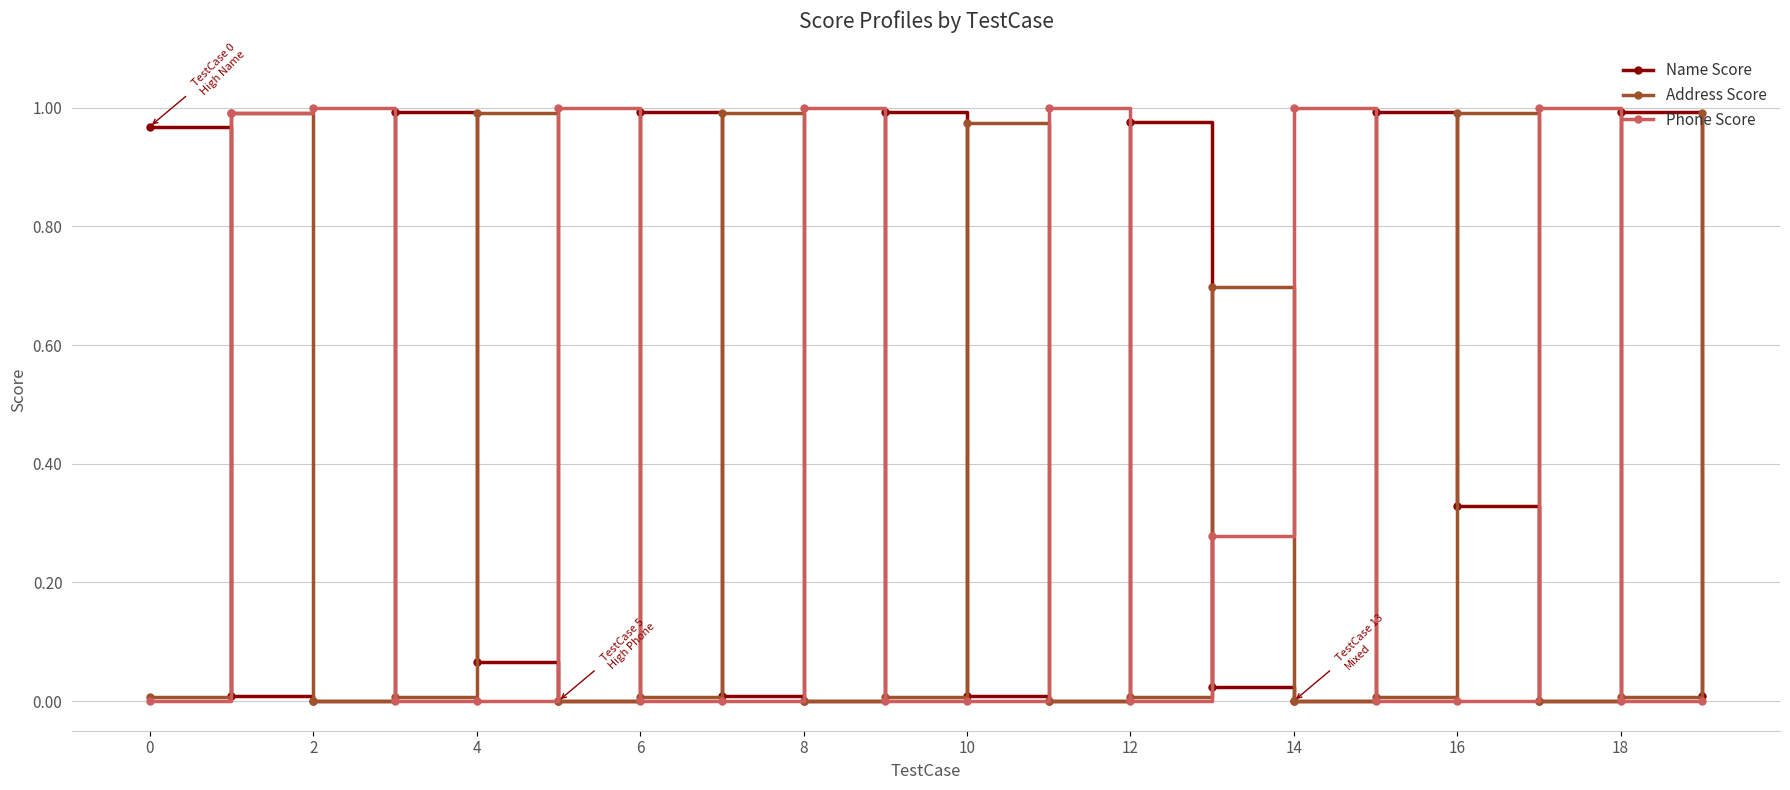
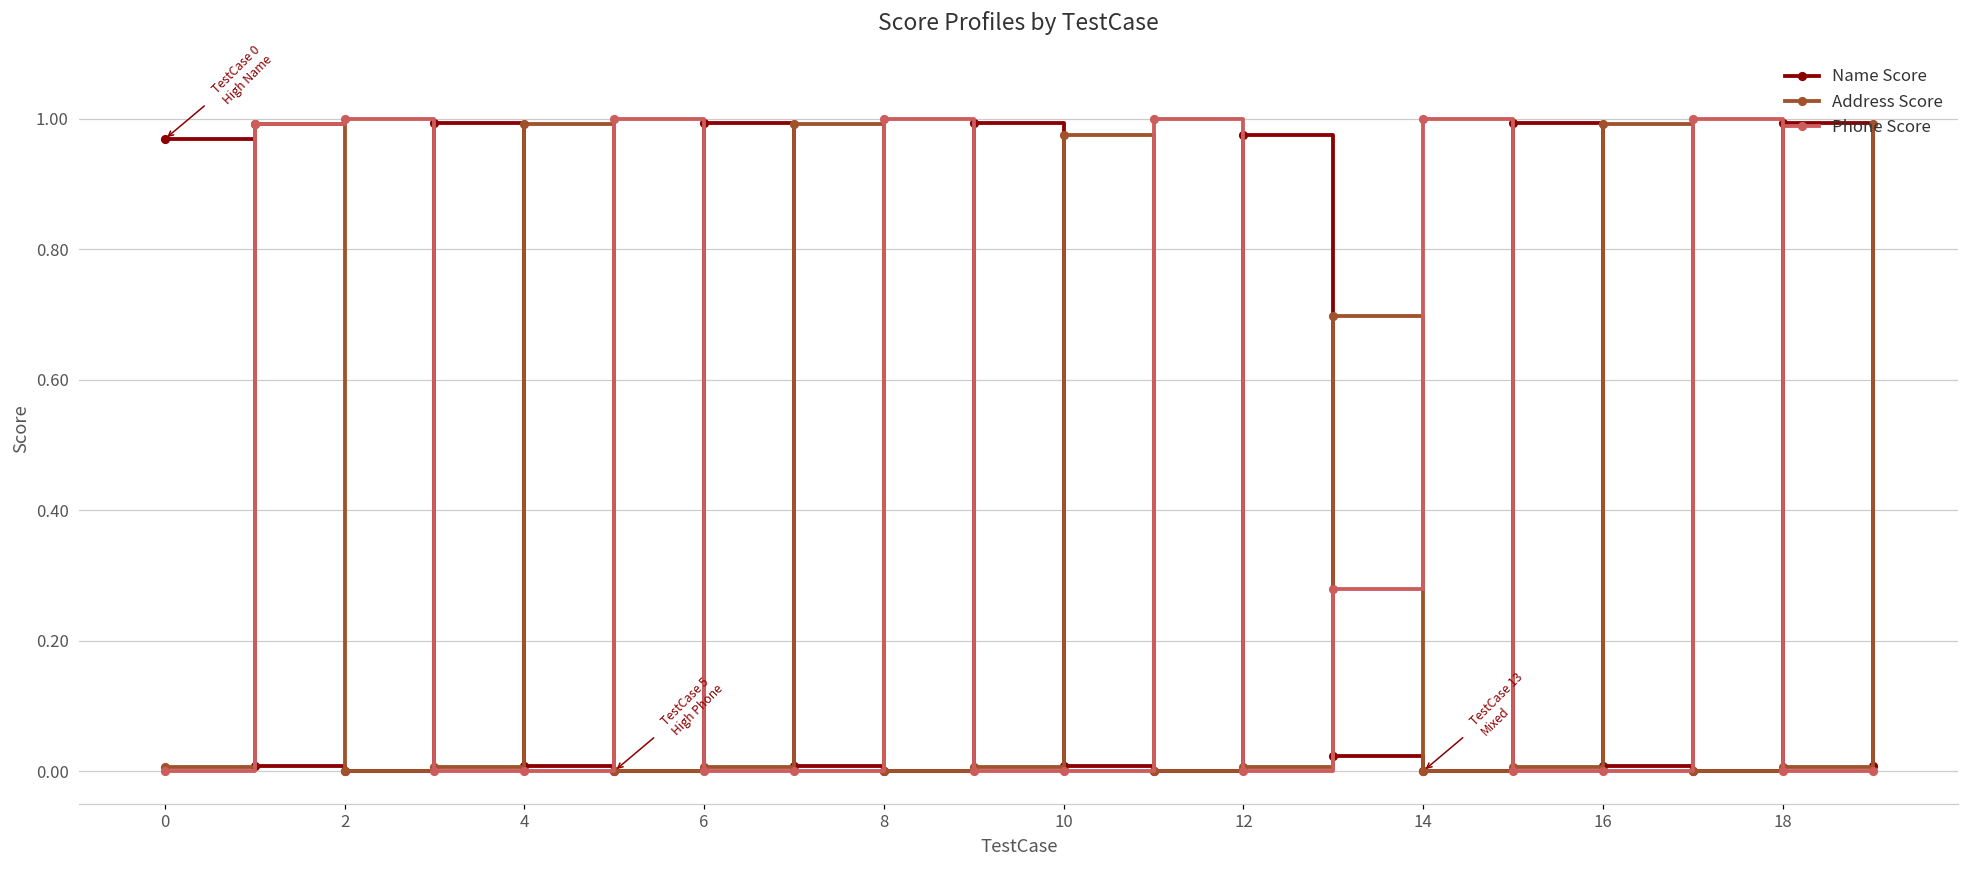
Name Score, 4: 0.07 -> 0.01
Name Score, 16: 0.33 -> 0.01
